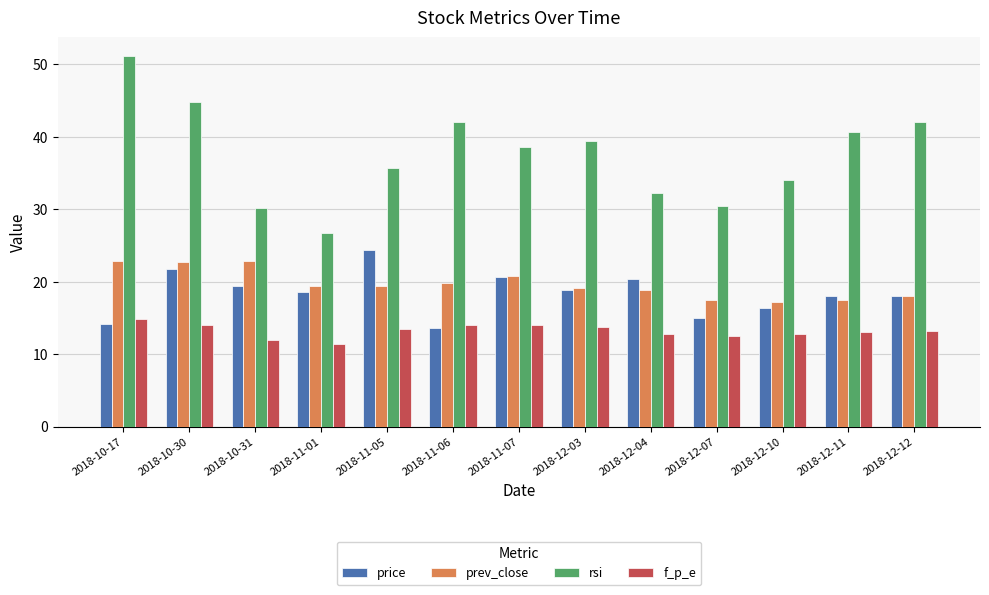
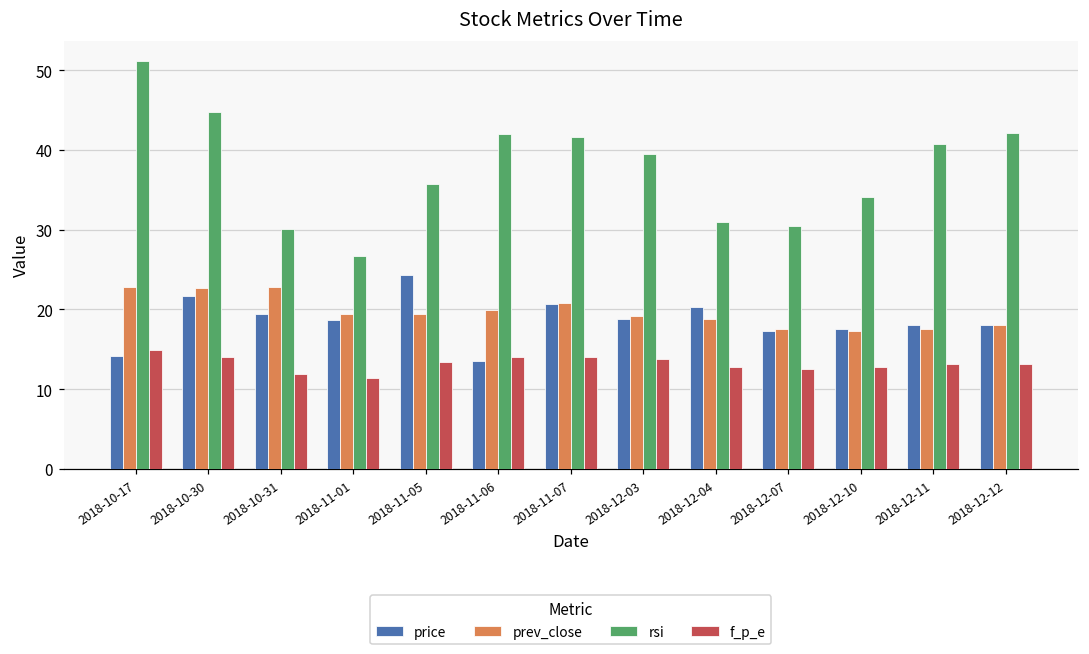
rsi, 2018-11-07: 39 -> 42
rsi, 2018-12-04: 32 -> 31
price, 2018-12-07: 15 -> 17
price, 2018-12-10: 16 -> 17
